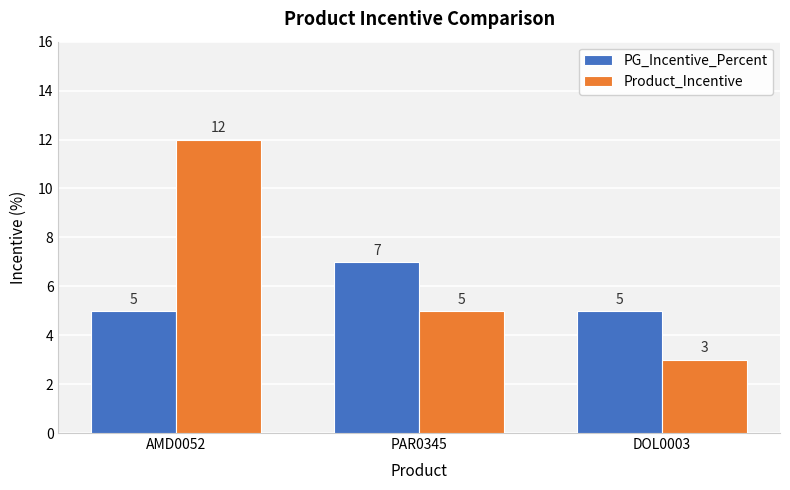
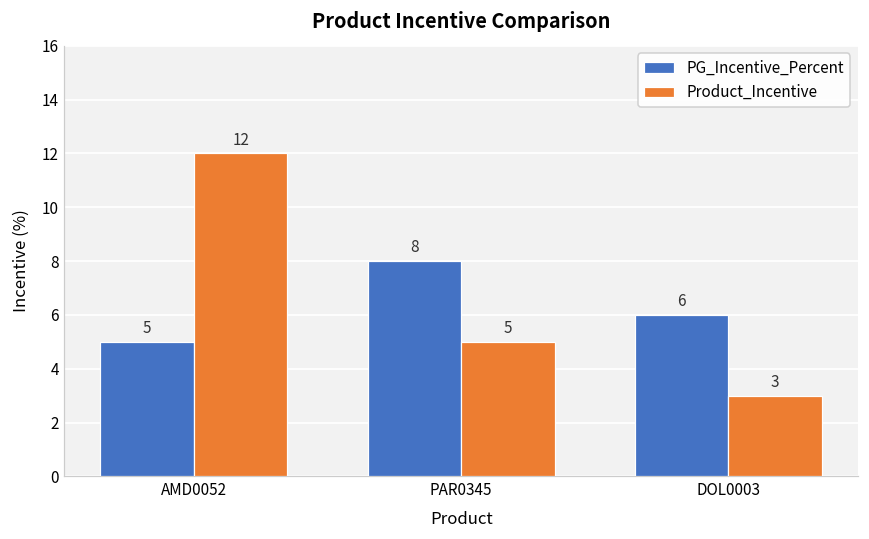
PG_Incentive_Percent, PAR0345: 7 -> 8
PG_Incentive_Percent, DOL0003: 5 -> 6
